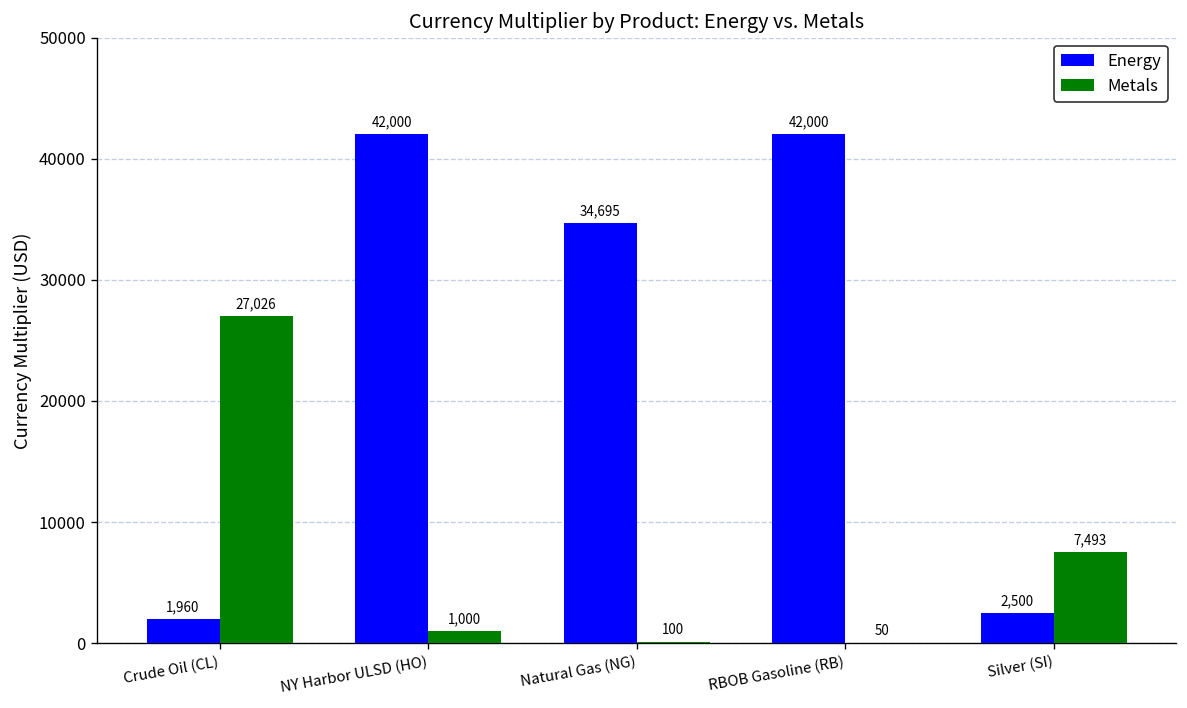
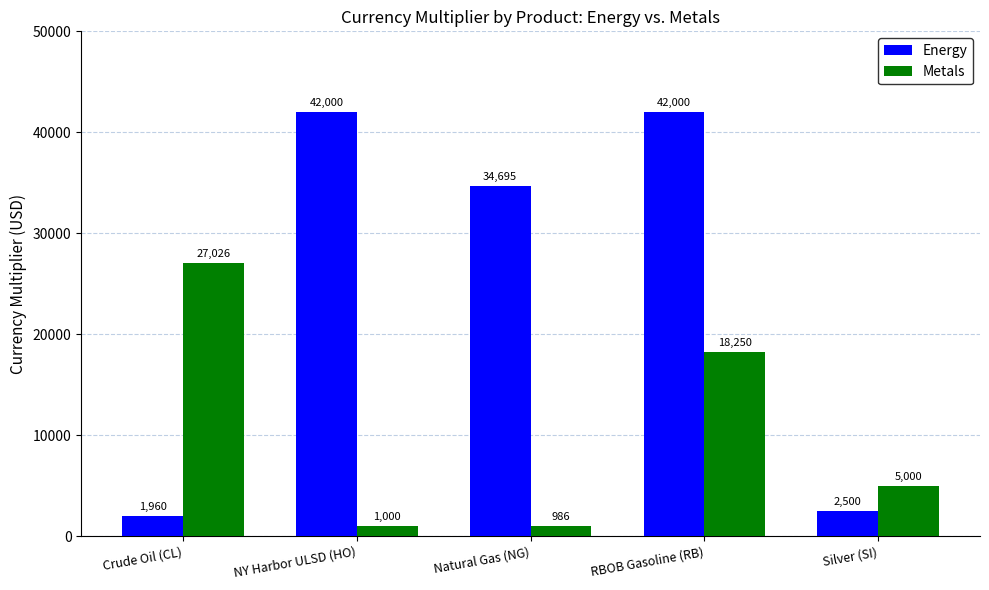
Metals, Natural Gas (NG): 100 -> 986
Metals, RBOB Gasoline (RB): 50 -> 18,250
Metals, Silver (SI): 7,493 -> 5,000
